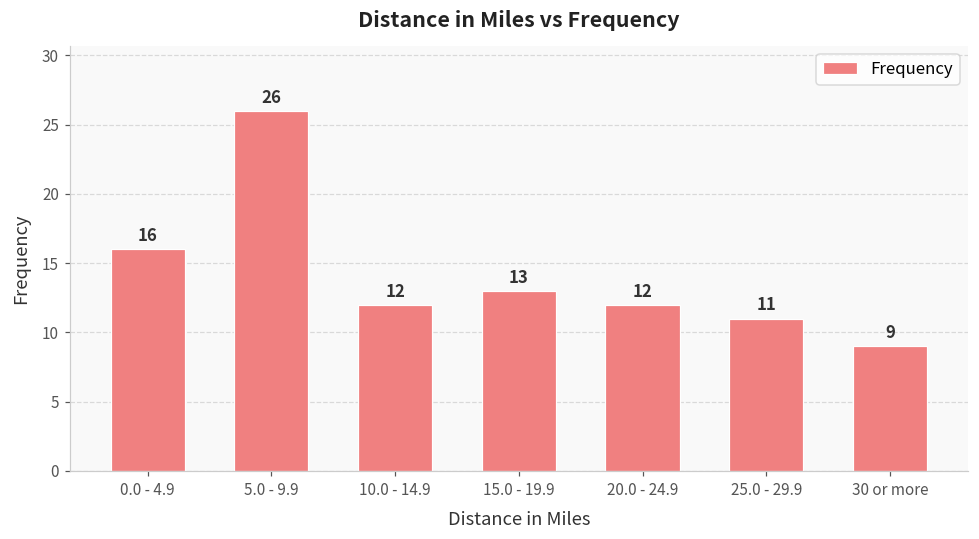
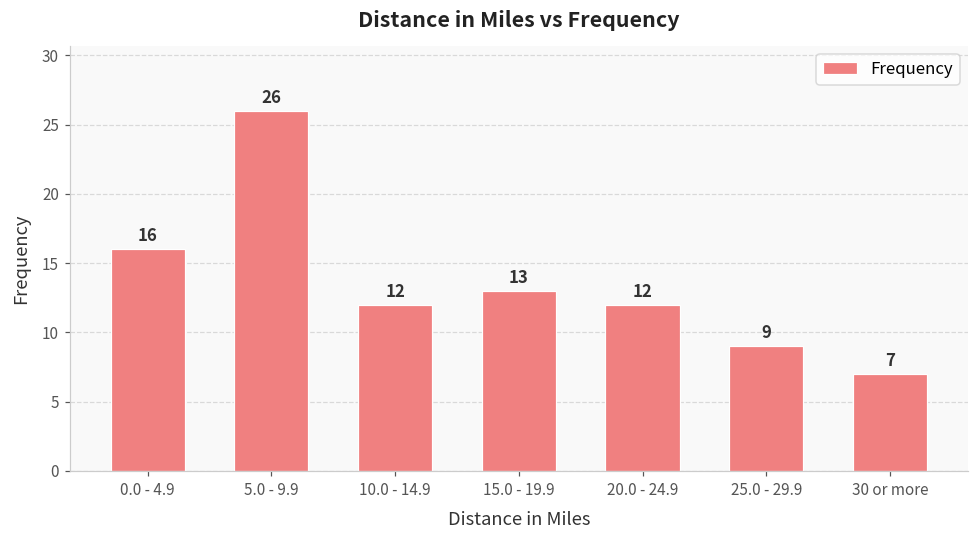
25.0 - 29.9: 11 -> 9
30 or more: 9 -> 7
